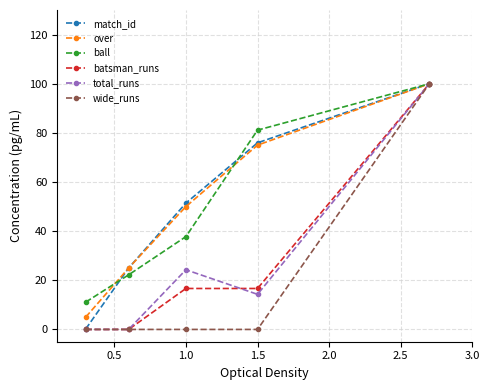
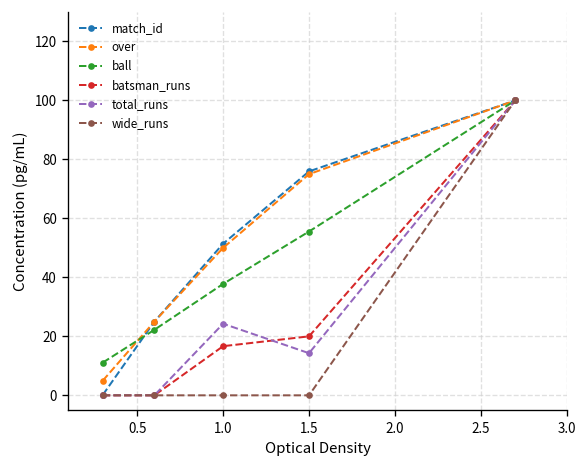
ball, 1.5: 81 -> 56
batsman_runs, 1.5: 17 -> 20
